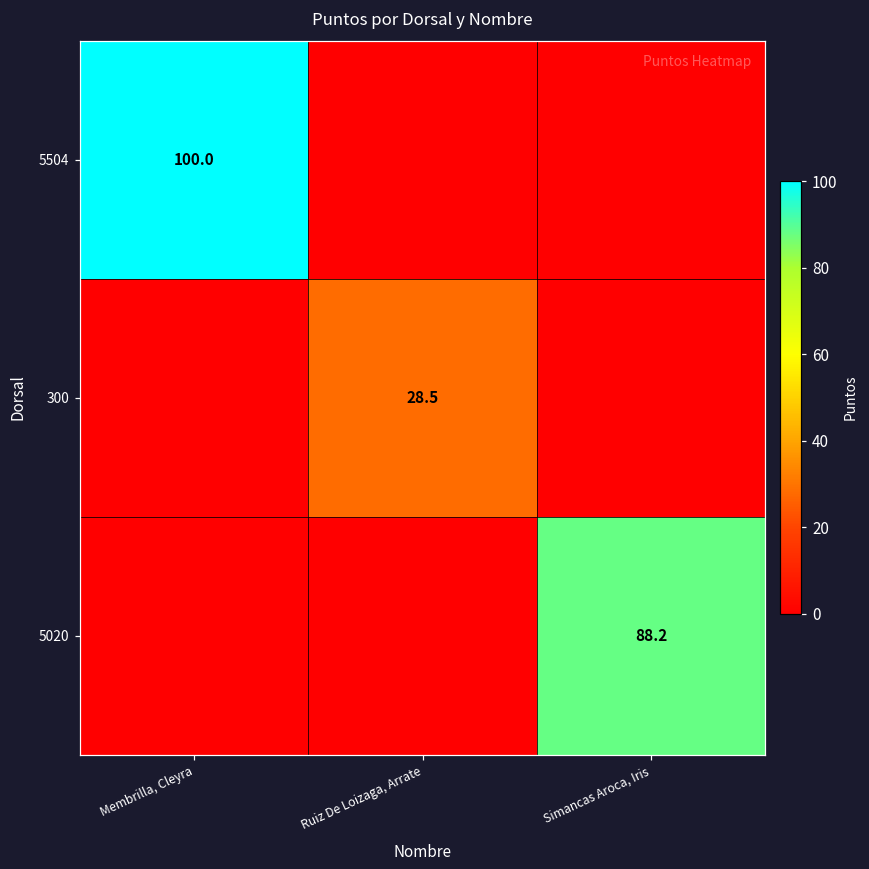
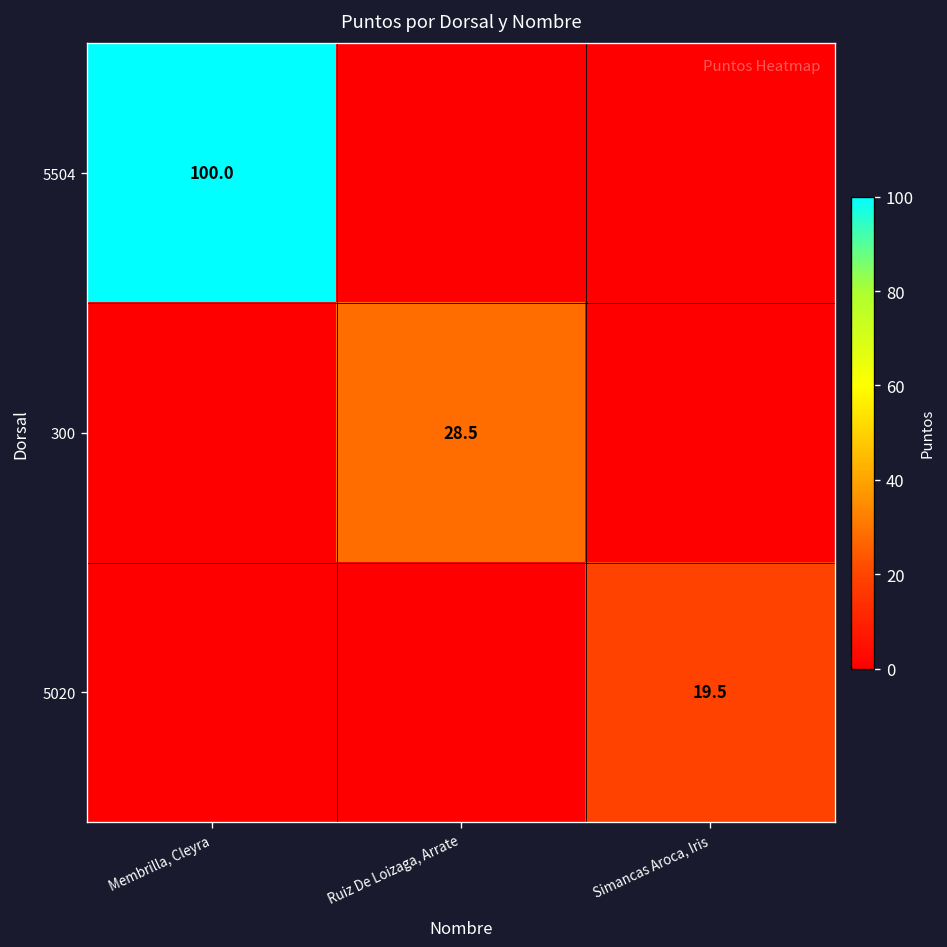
5020, Simancas Aroca, Iris: 88.2 -> 19.5
